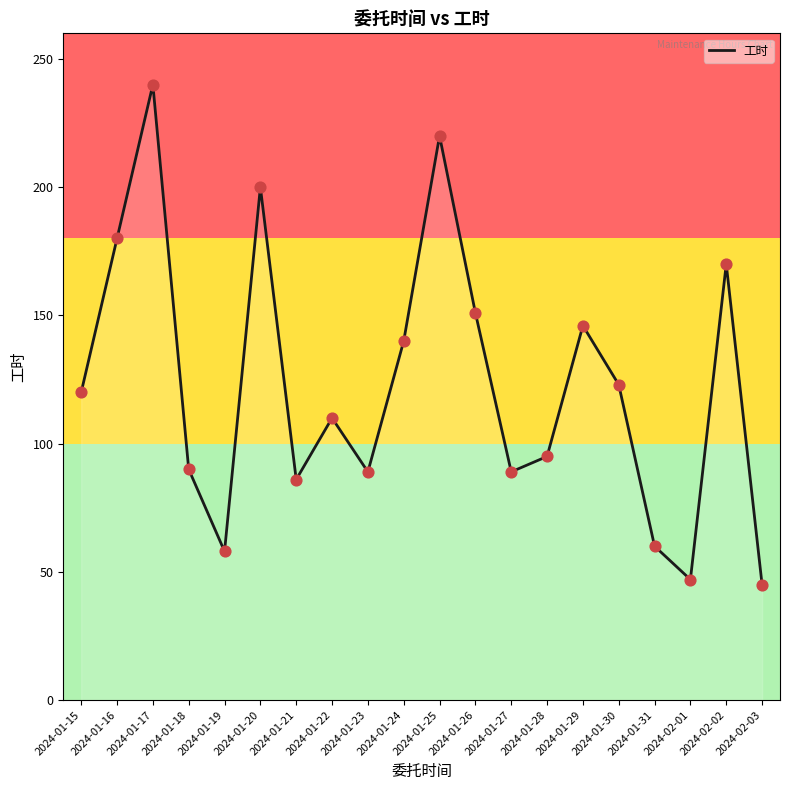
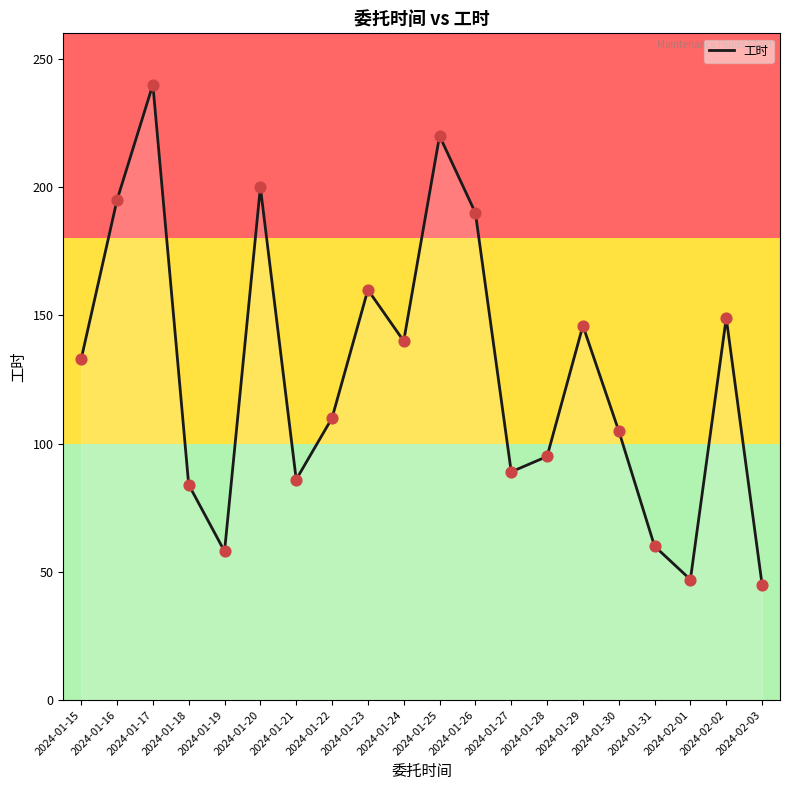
2024-01-15: 120 -> 133
2024-01-16: 180 -> 195
2024-01-18: 90 -> 84
2024-01-23: 89 -> 160
2024-01-26: 151 -> 190
2024-01-30: 123 -> 105
2024-02-02: 170 -> 149
